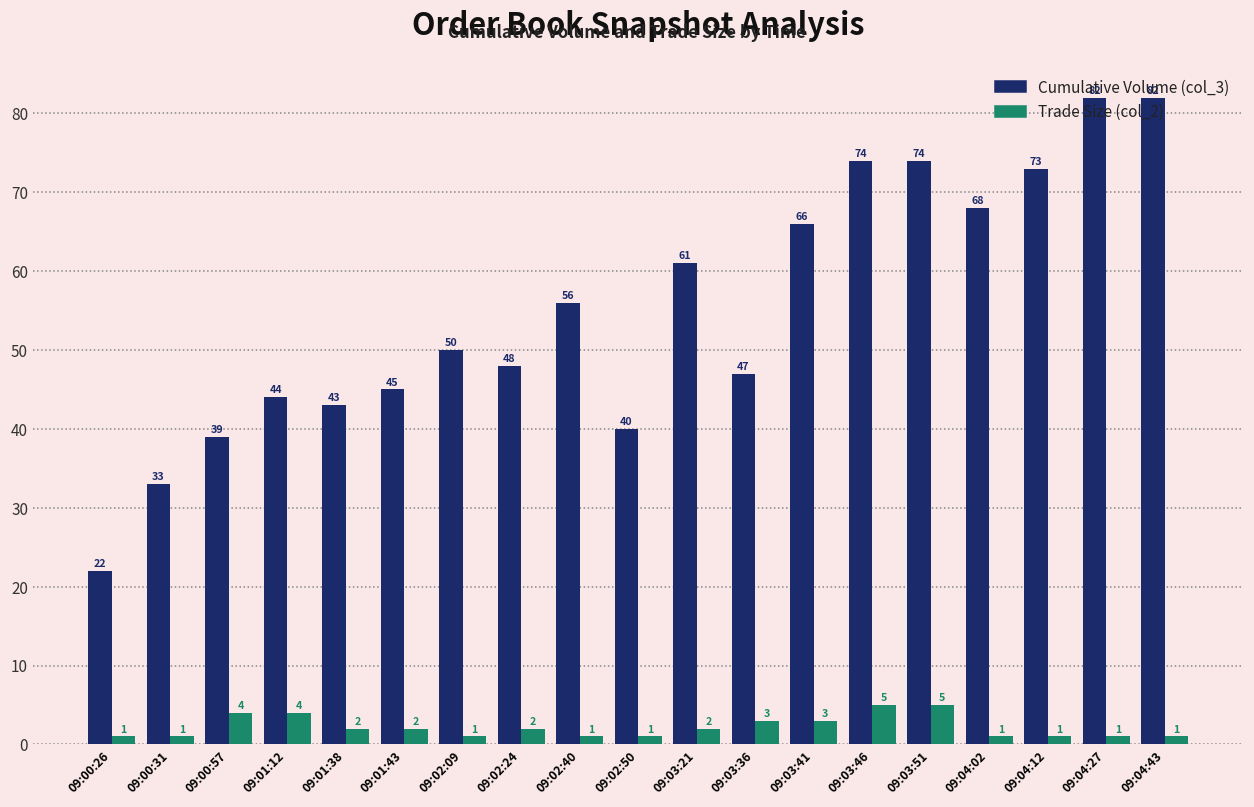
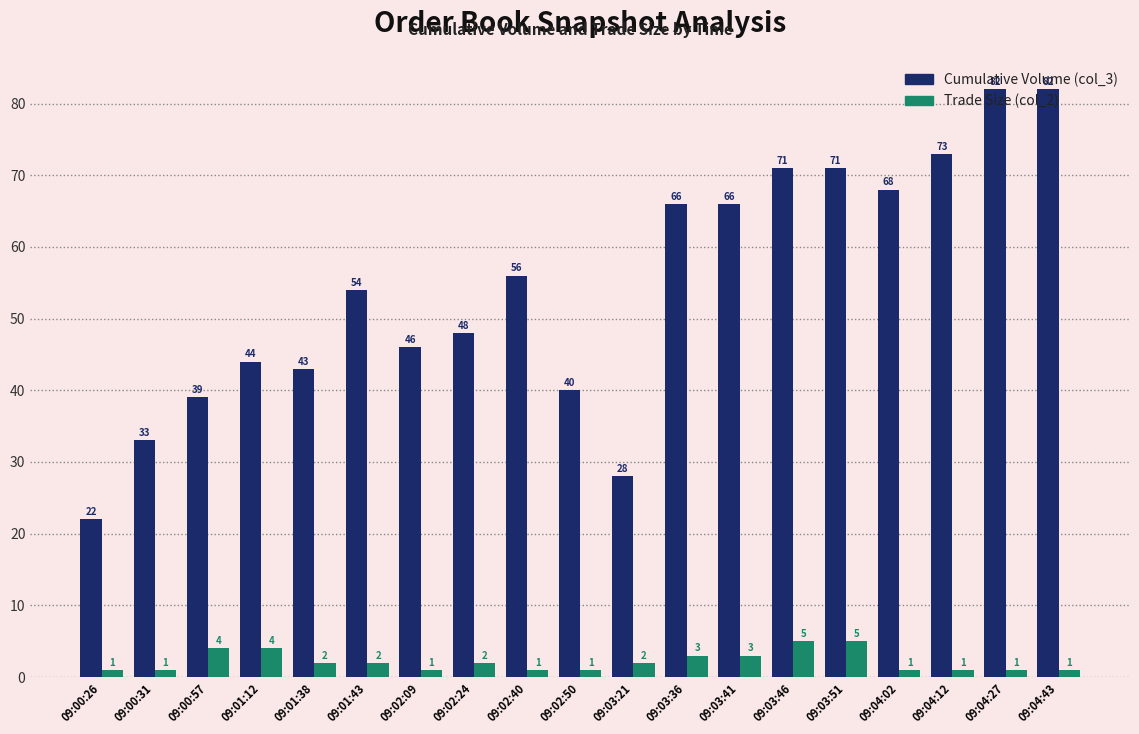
Cumulative Volume (col_3), 09:01:43: 45 -> 54
Cumulative Volume (col_3), 09:02:09: 50 -> 46
Cumulative Volume (col_3), 09:03:21: 61 -> 28
Cumulative Volume (col_3), 09:03:36: 47 -> 66
Cumulative Volume (col_3), 09:03:46: 74 -> 71
Cumulative Volume (col_3), 09:03:51: 74 -> 71
